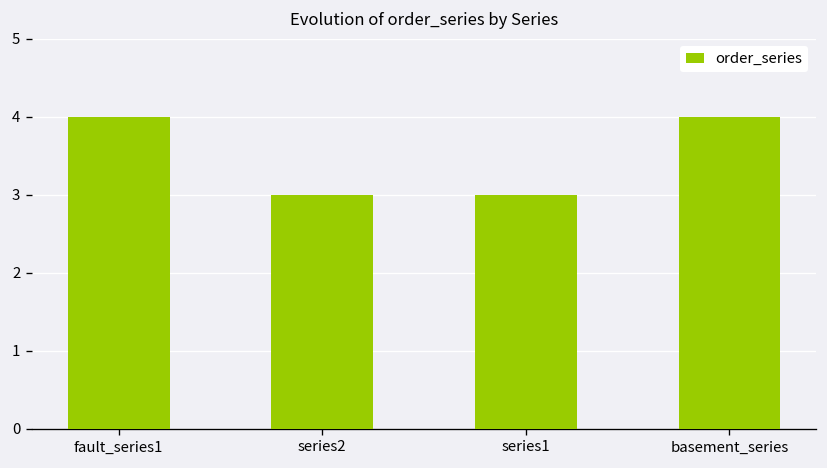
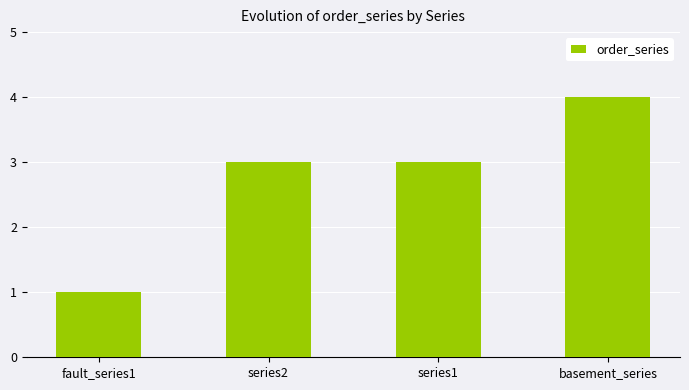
fault_series1: 4 -> 1
